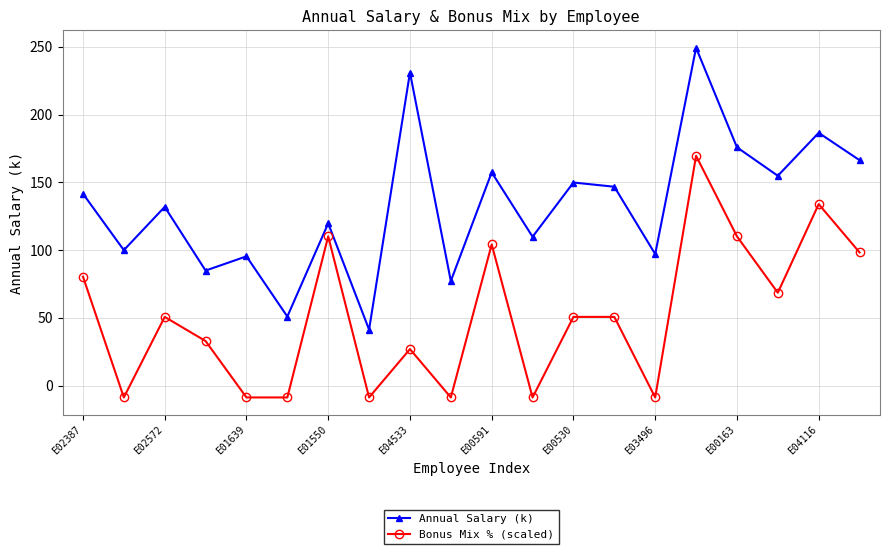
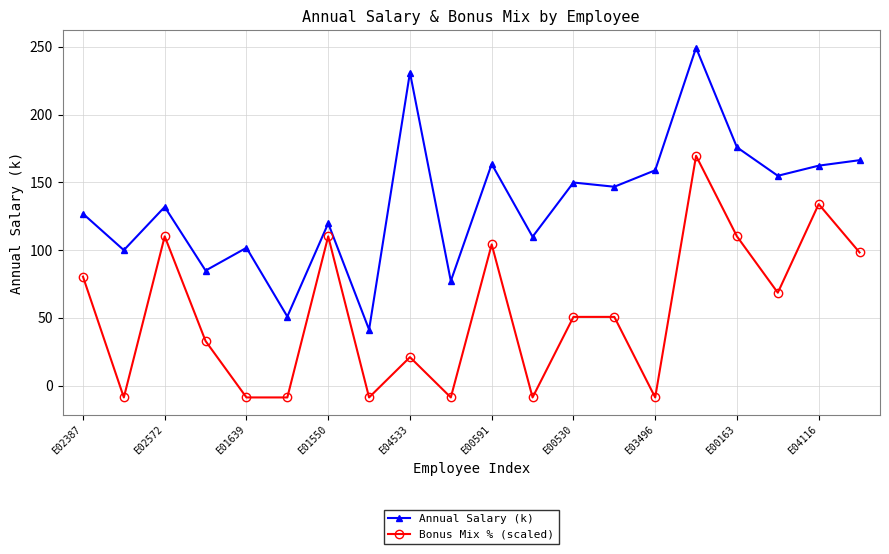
Annual Salary (k), E02387: 142 -> 127
Bonus Mix % (scaled), E02572: 51 -> 110
Annual Salary (k), E01639: 95 -> 102
Bonus Mix % (scaled), E04533: 27 -> 21
Annual Salary (k), E00591: 157 -> 163
Annual Salary (k), E03496: 97 -> 159
Annual Salary (k), E04116: 187 -> 162
